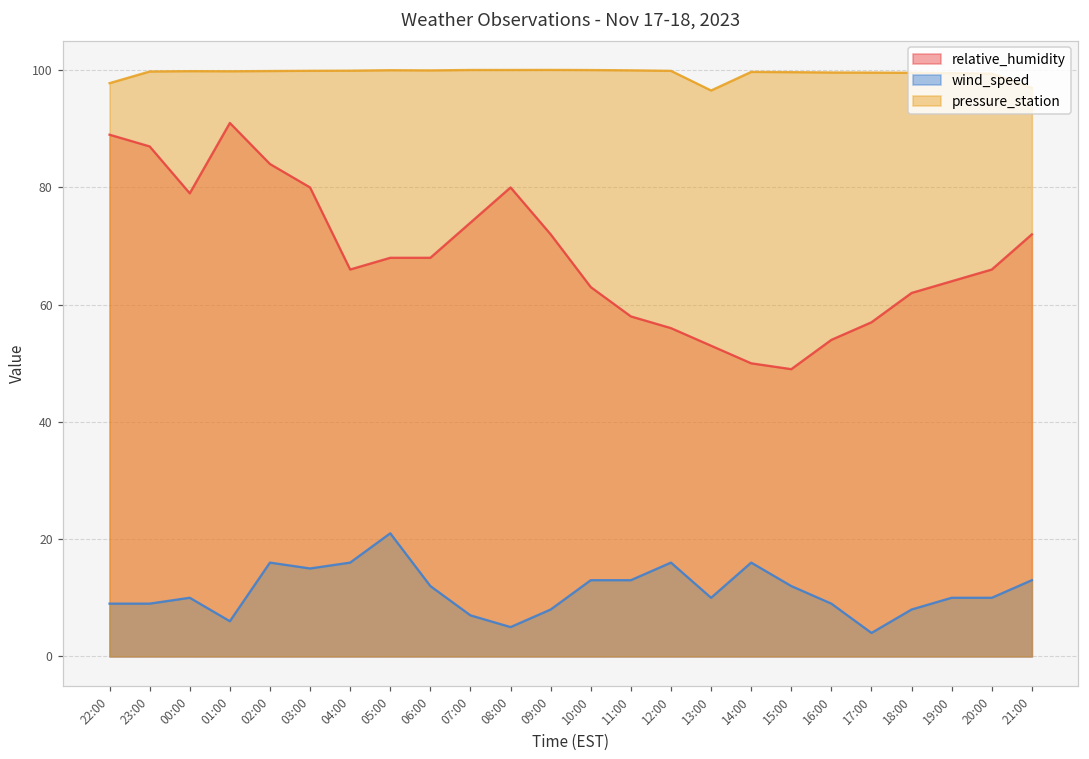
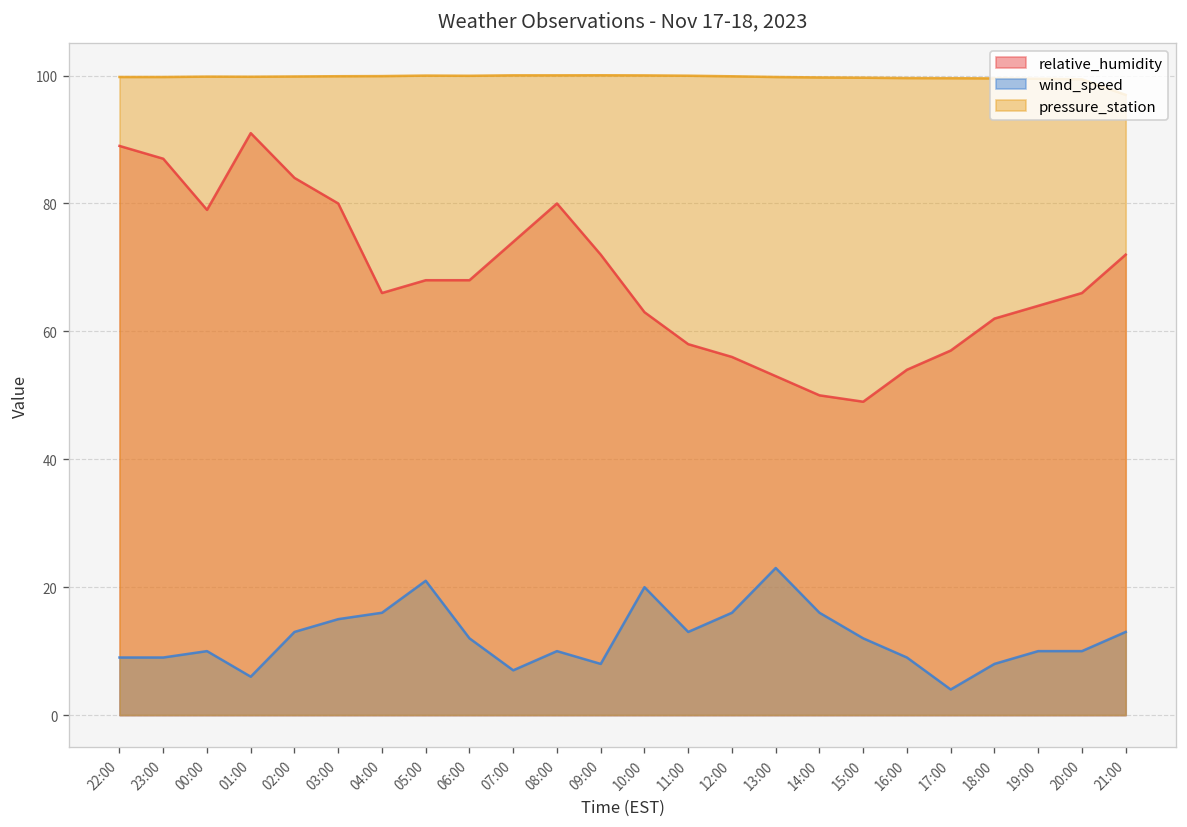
pressure_station, 22:00: 98 -> 100
wind_speed, 02:00: 16 -> 13
wind_speed, 08:00: 5 -> 10
wind_speed, 10:00: 13 -> 20
wind_speed, 13:00: 10 -> 23
pressure_station, 13:00: 97 -> 100
